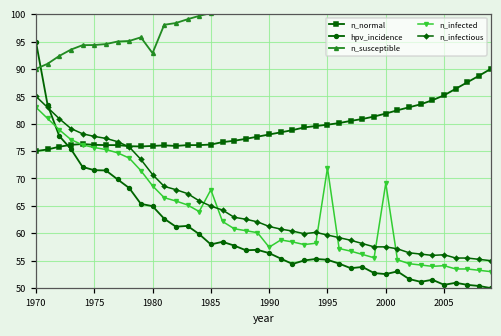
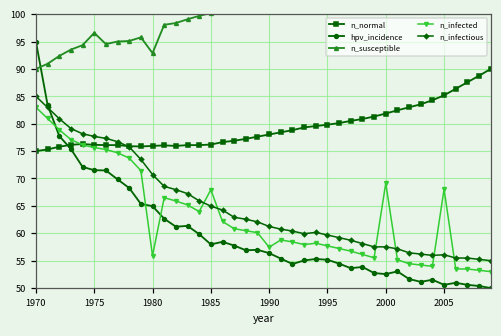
n_susceptible, 1975: 94 -> 97
n_infected, 1980: 69 -> 56
n_infected, 1995: 72 -> 58
n_infected, 2005: 54 -> 68
